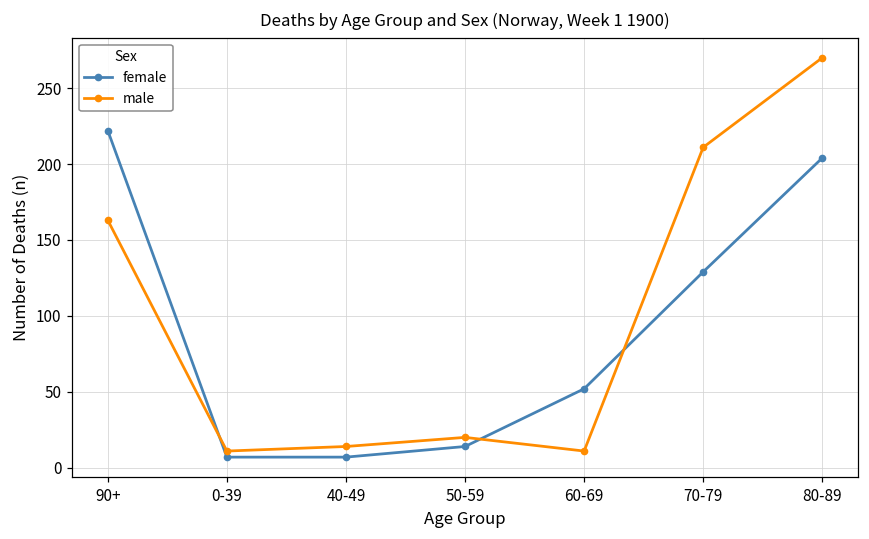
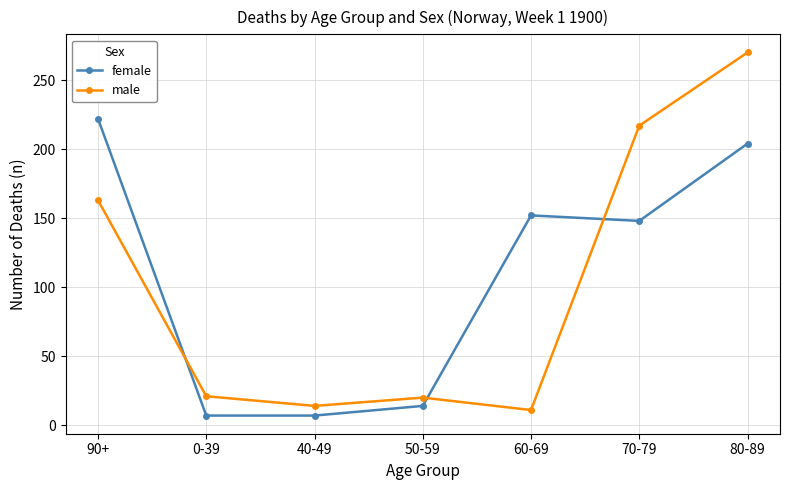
male, 0-39: 11 -> 21
female, 60-69: 52 -> 152
female, 70-79: 129 -> 148
male, 70-79: 211 -> 217
